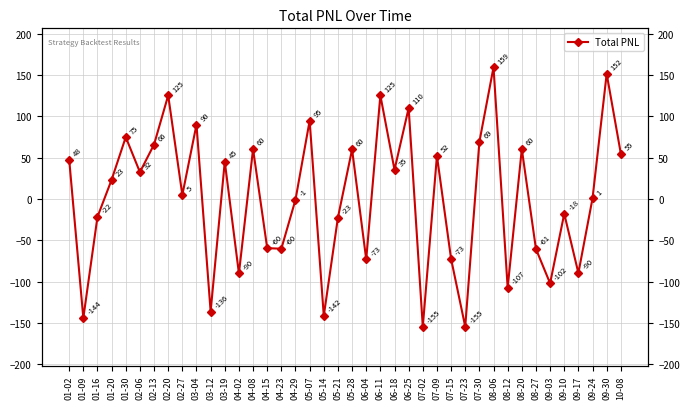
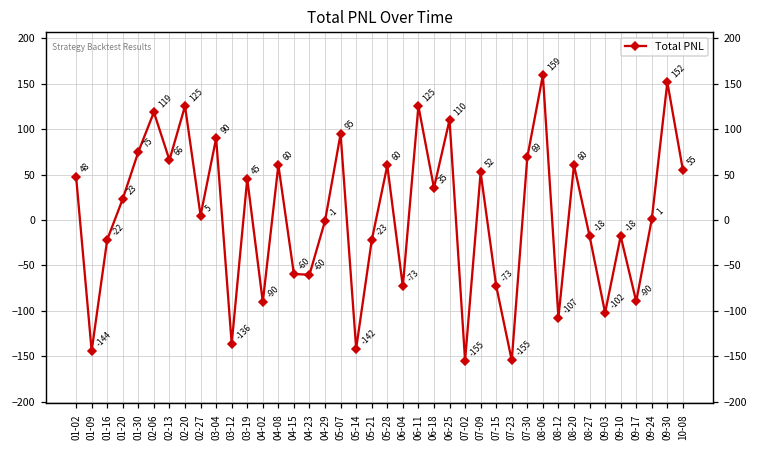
02-06: 32 -> 119
08-27: -61 -> -18
